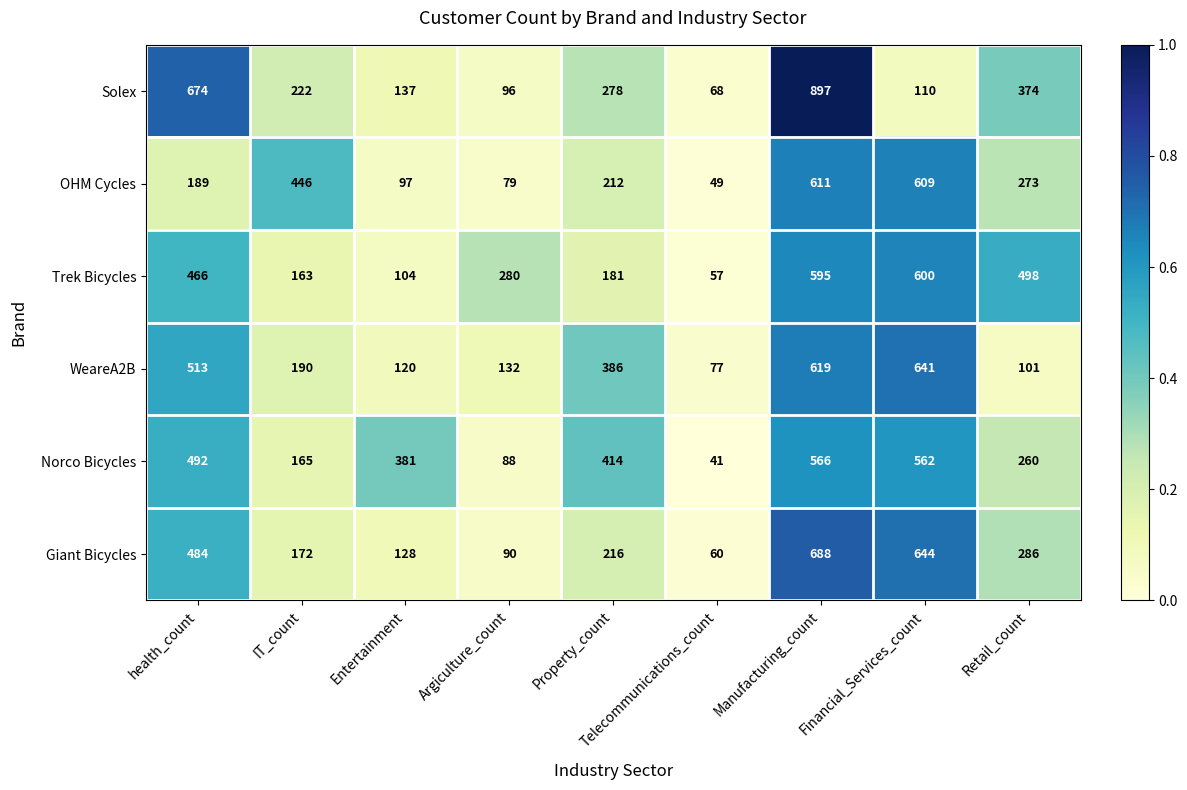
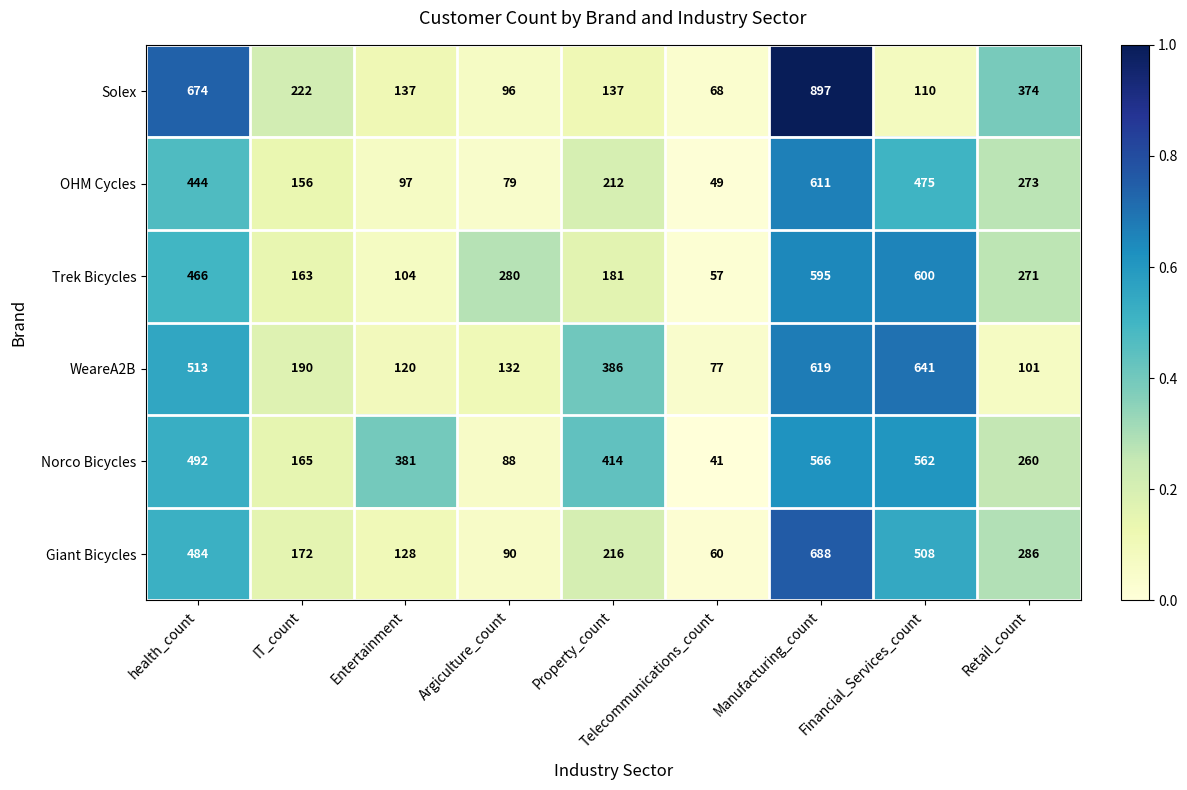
Solex, Property_count: 278 -> 137
OHM Cycles, health_count: 189 -> 444
OHM Cycles, IT_count: 446 -> 156
OHM Cycles, Financial_Services_count: 609 -> 475
Trek Bicycles, Retail_count: 498 -> 271
Giant Bicycles, Financial_Services_count: 644 -> 508
